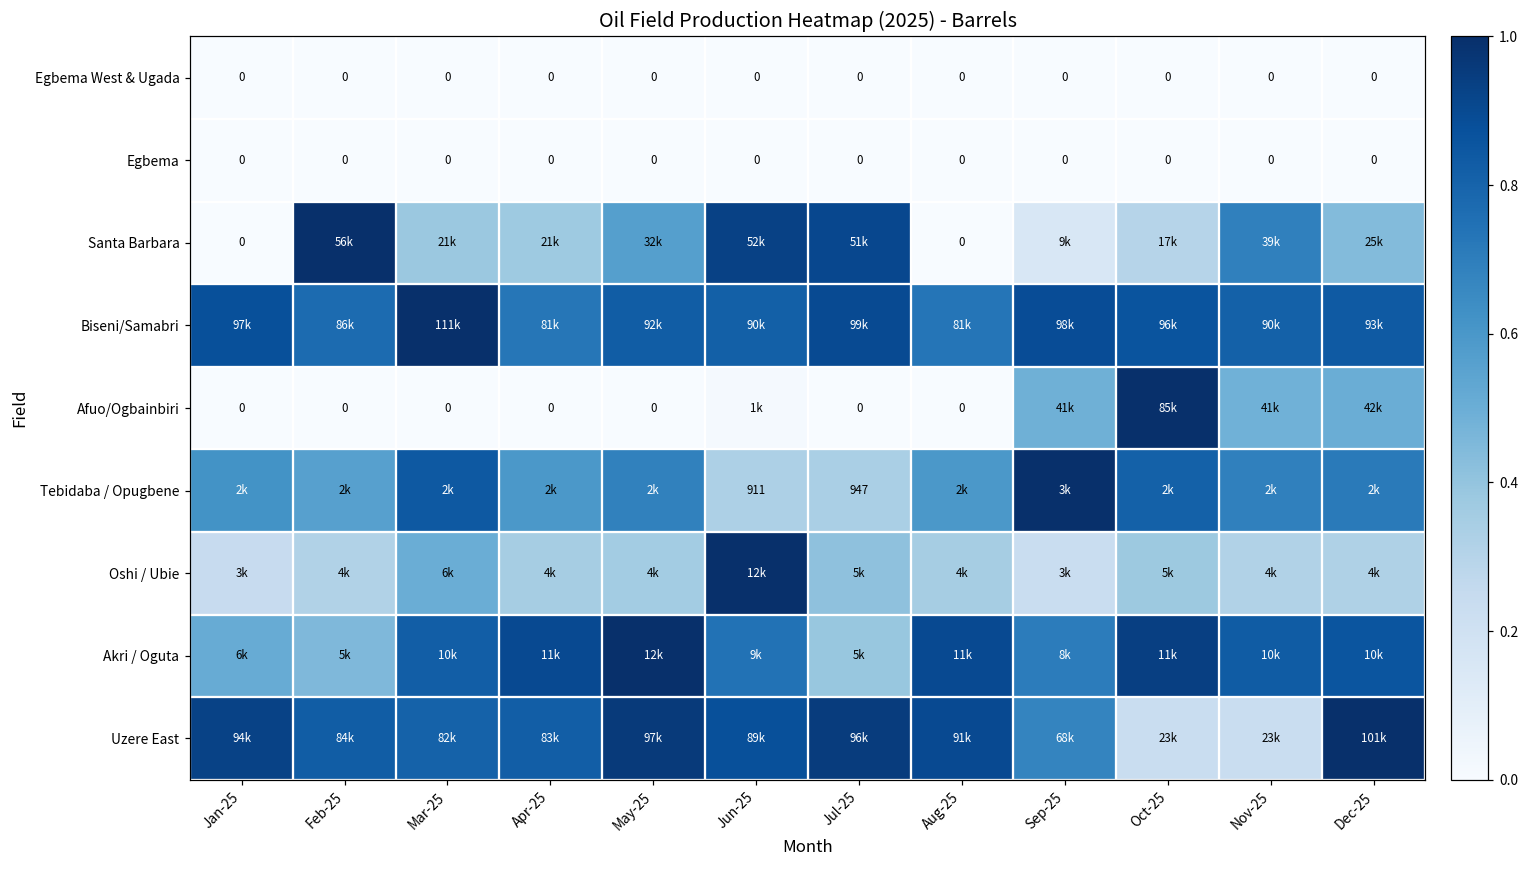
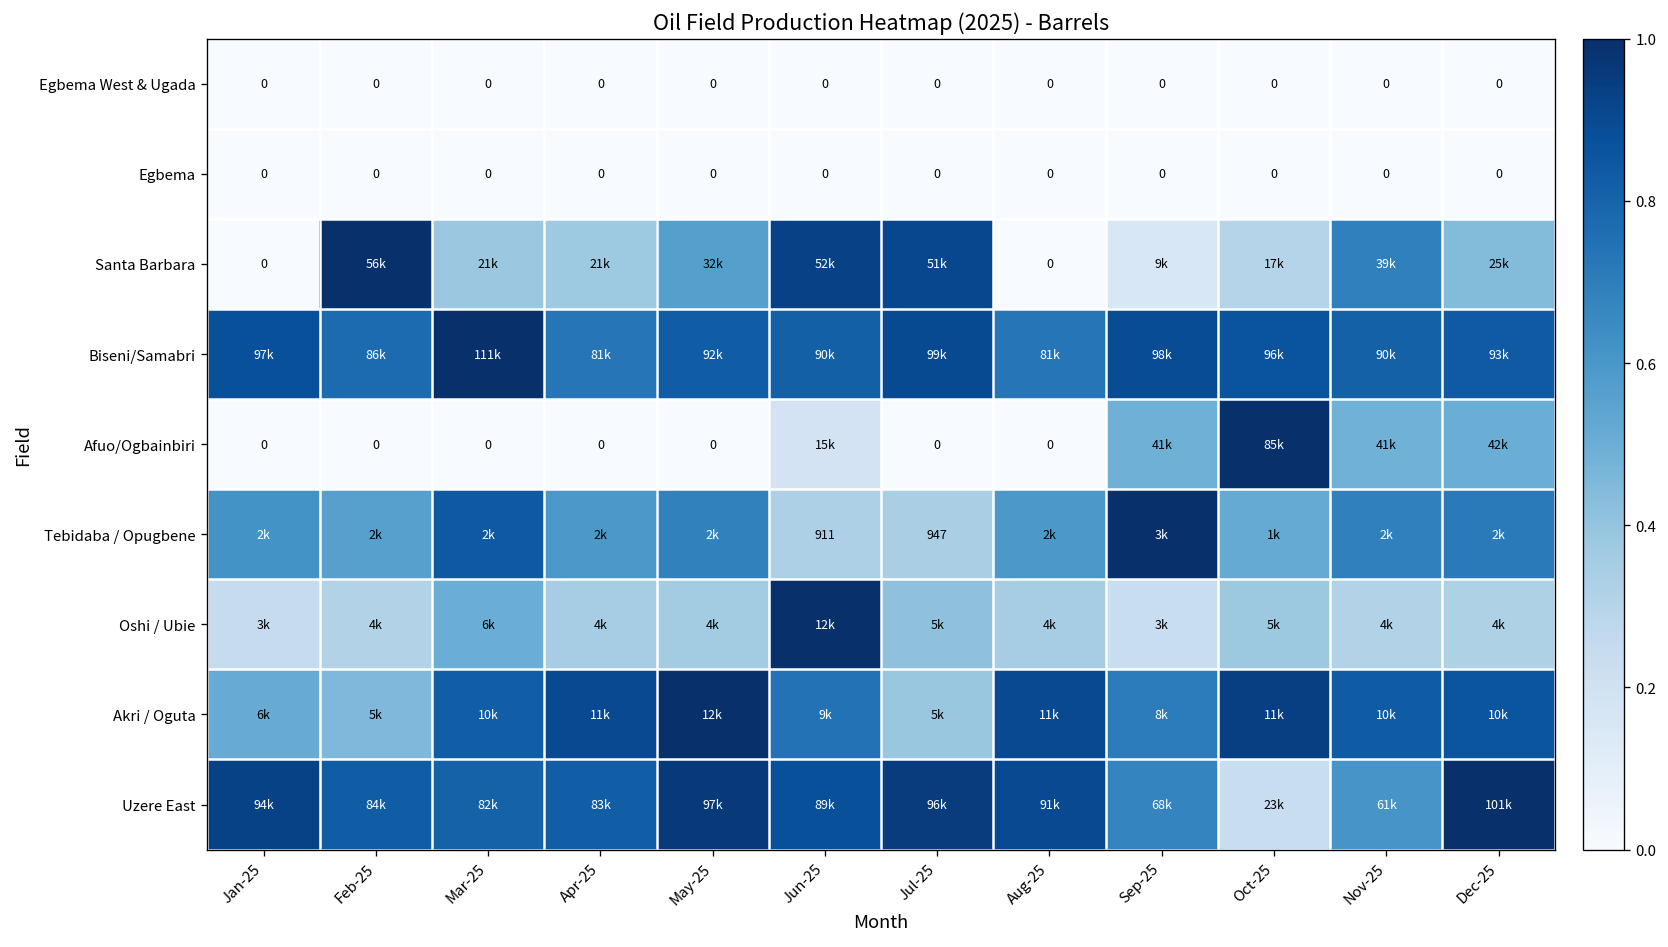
Afuo/Ogbainbiri, Jun-25: 1k -> 15k
Tebidaba / Opugbene, Oct-25: 2k -> 1k
Uzere East, Nov-25: 23k -> 61k
